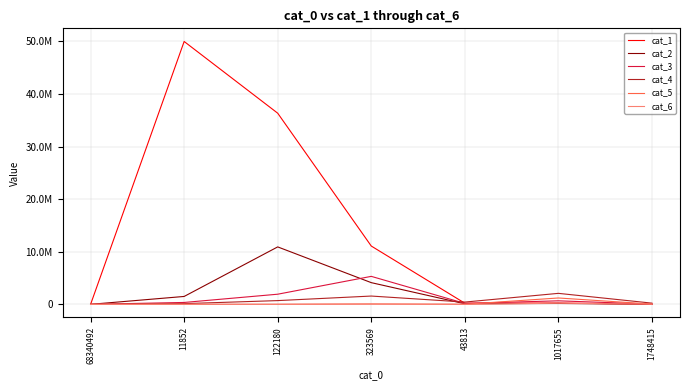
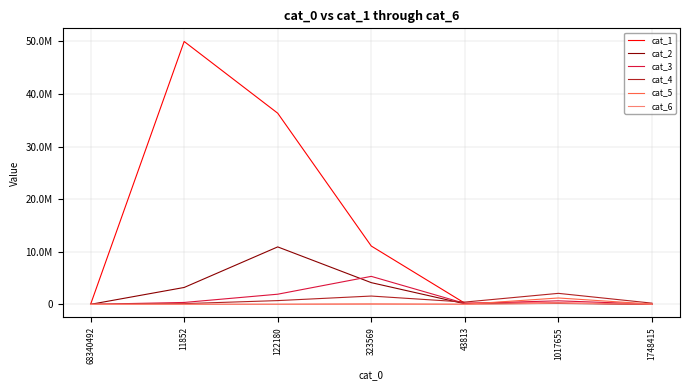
cat_2, 11852: 1000000 -> 3000000
